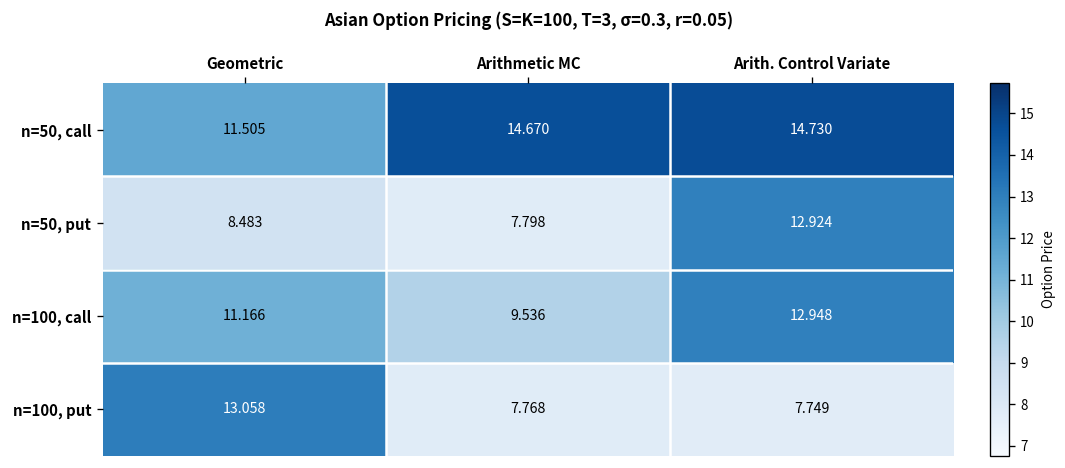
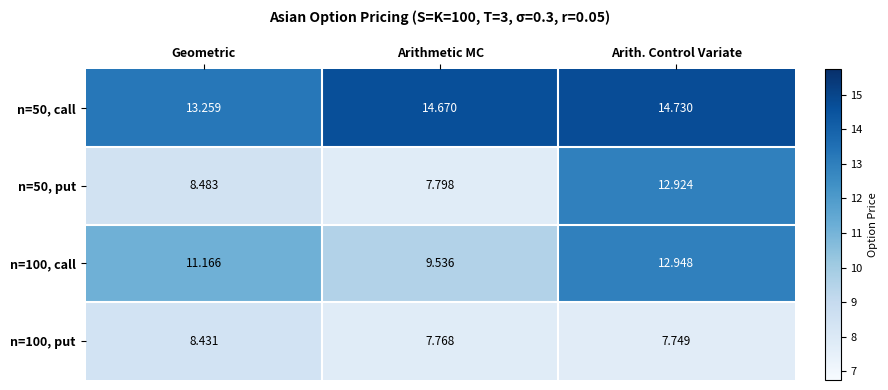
n=50, call, Geometric: 11.505 -> 13.259
n=100, put, Geometric: 13.058 -> 8.431
